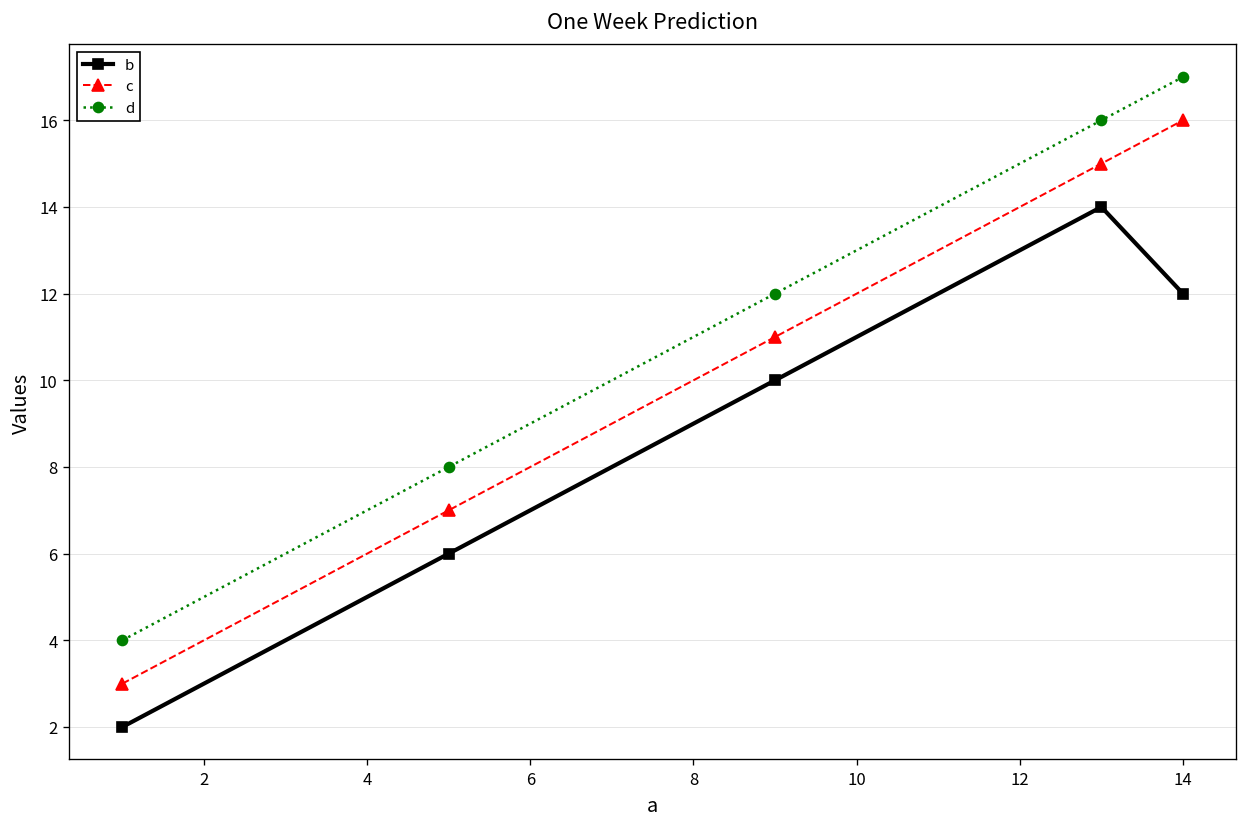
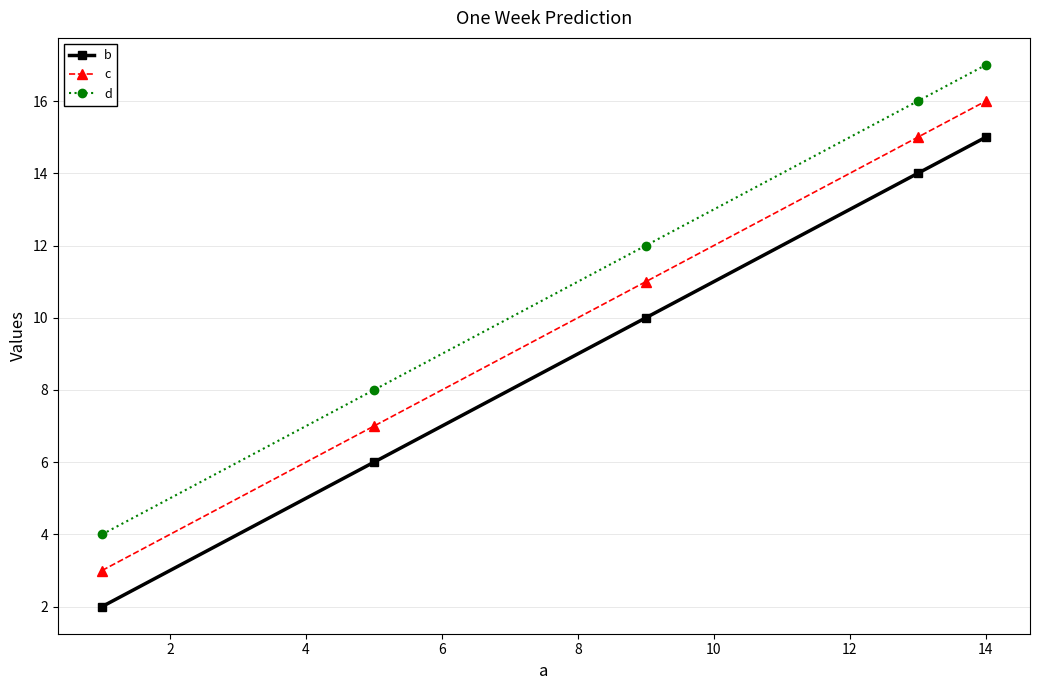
b, 14: 12 -> 15
